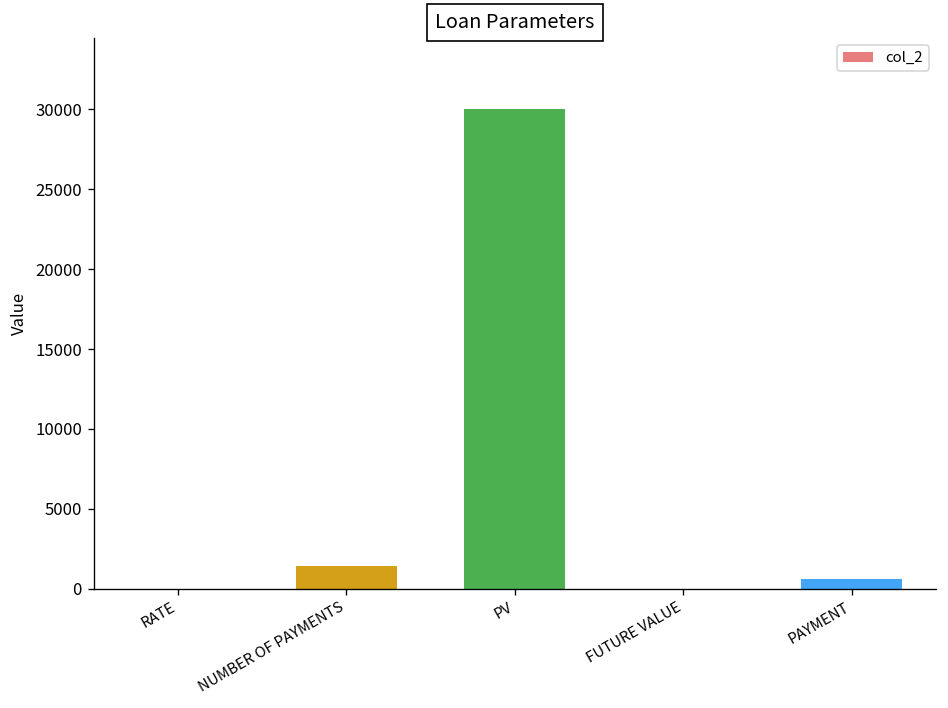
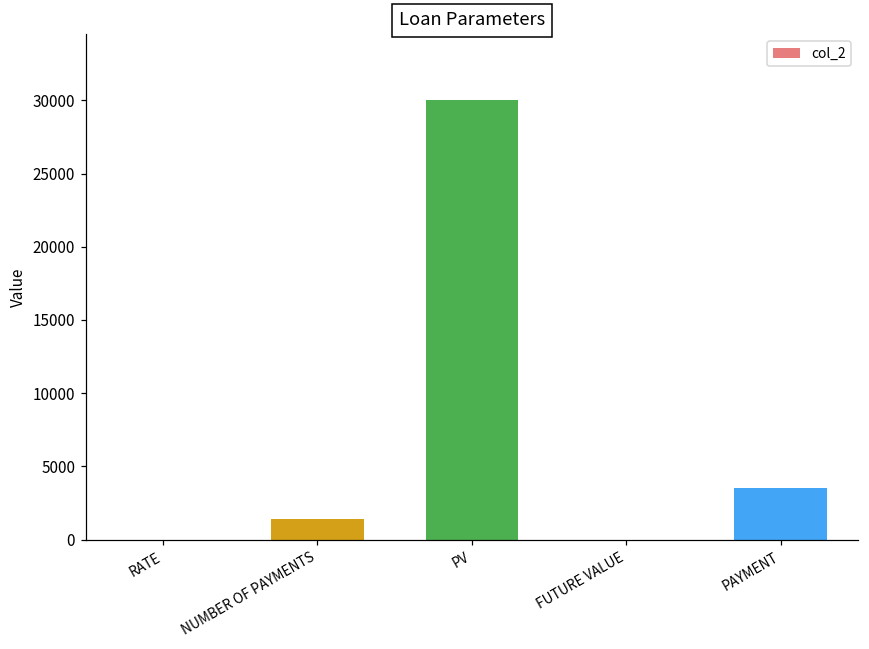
PAYMENT: 600 -> 3500
